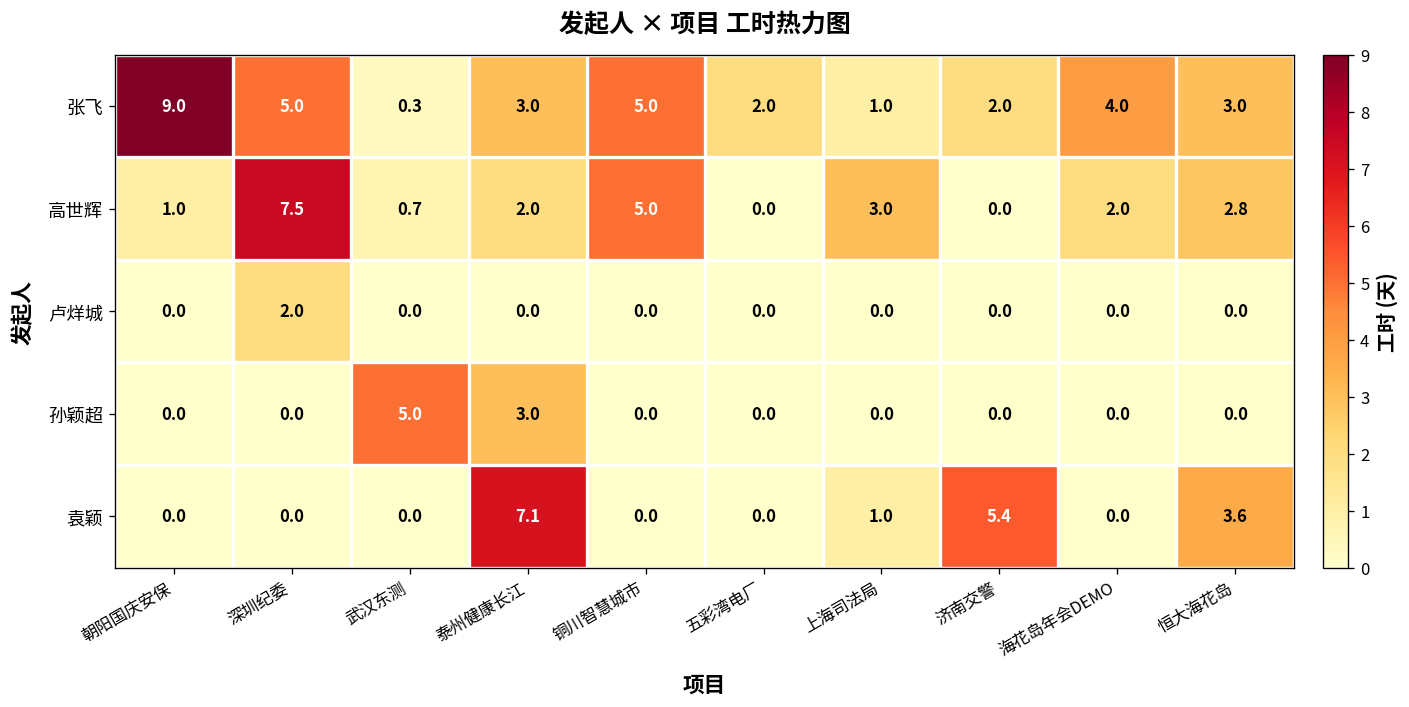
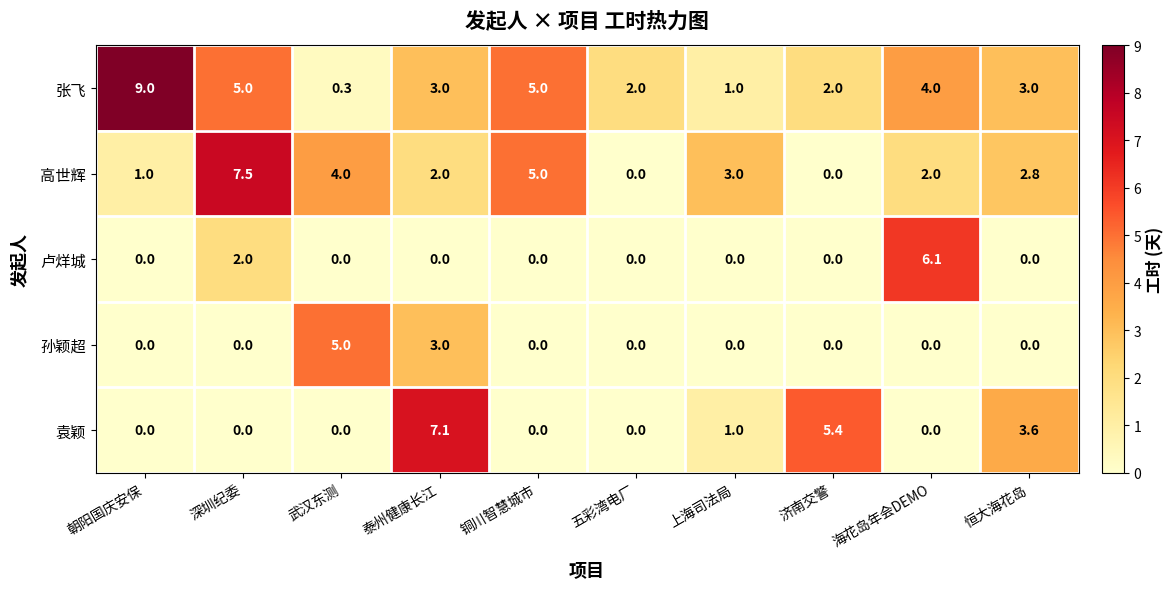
高世辉, 武汉东测: 0.7 -> 4.0
卢烊城, 海花岛年会DEMO: 0.0 -> 6.1
